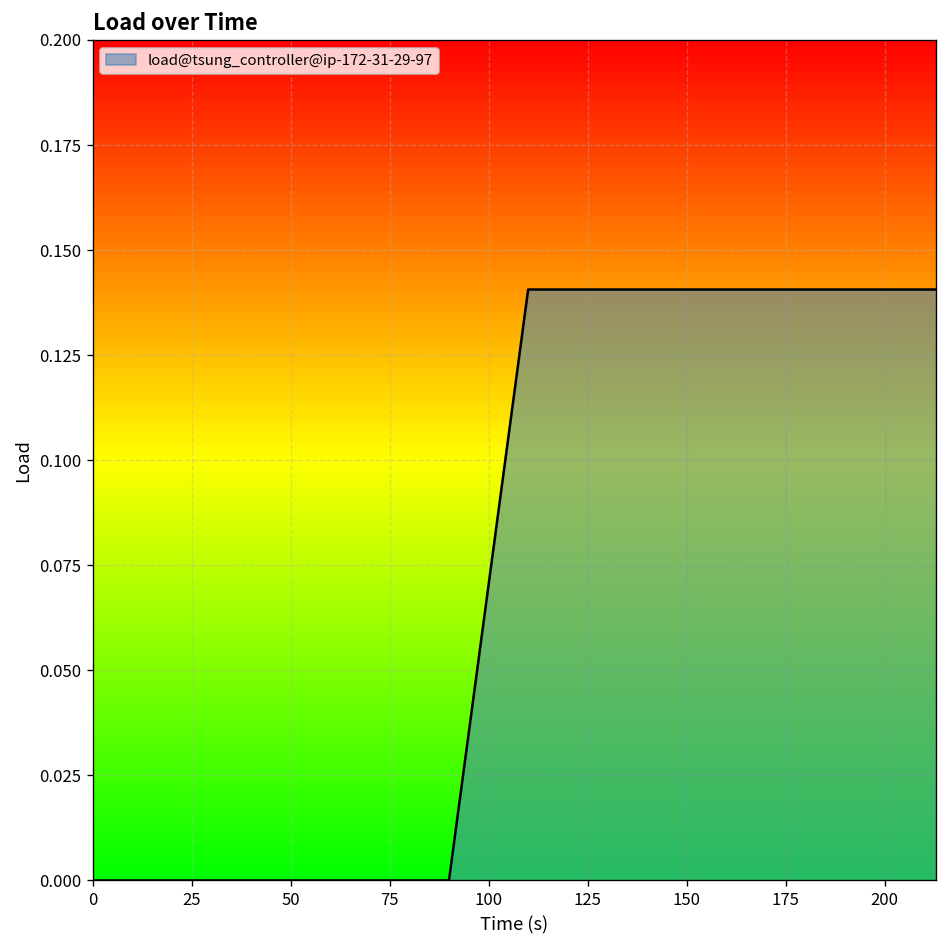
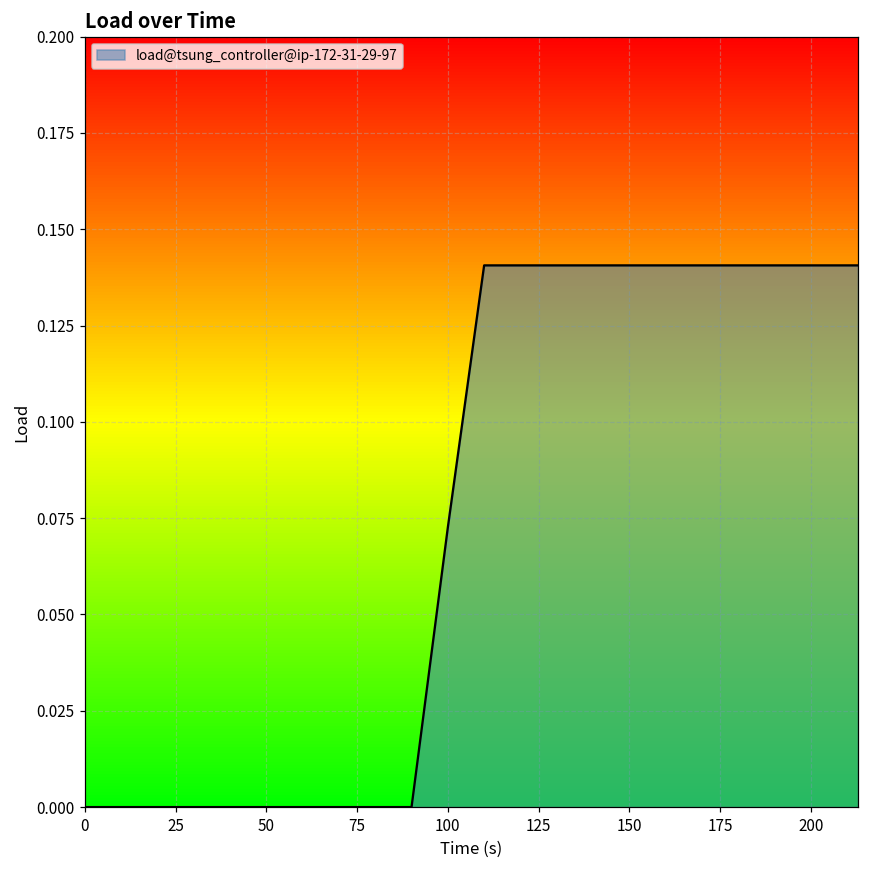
100: 0.070 -> 0.073
